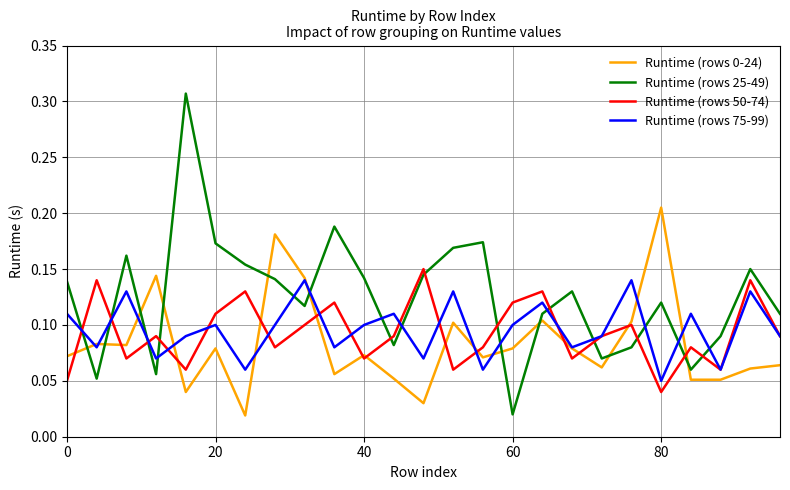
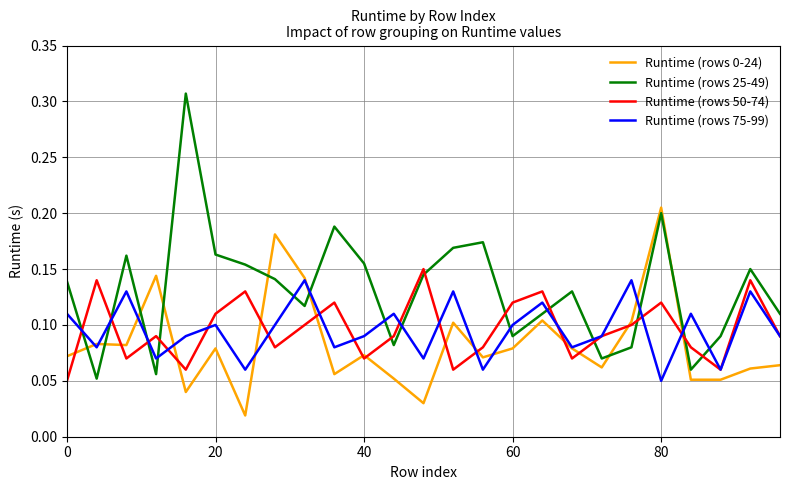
Runtime (rows 25-49), 20: 0.173 -> 0.163
Runtime (rows 25-49), 40: 0.142 -> 0.155
Runtime (rows 75-99), 40: 0.10 -> 0.09
Runtime (rows 25-49), 60: 0.02 -> 0.09
Runtime (rows 25-49), 80: 0.12 -> 0.20
Runtime (rows 50-74), 80: 0.04 -> 0.12
